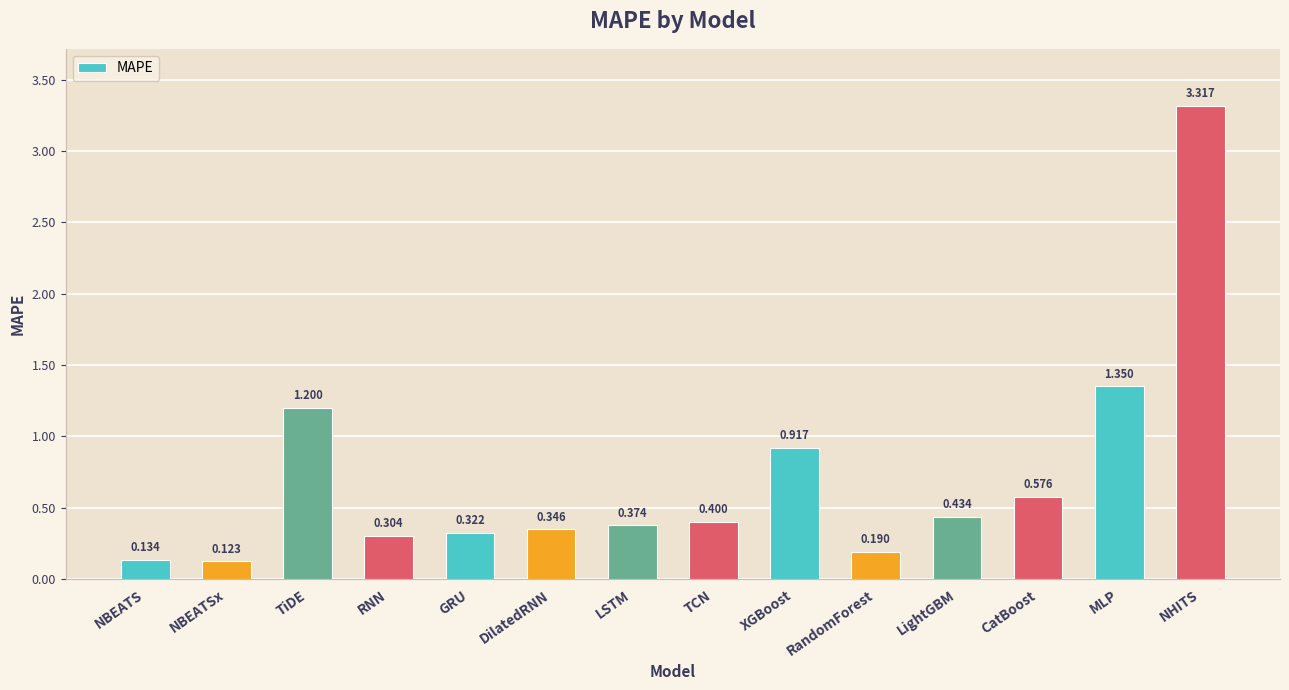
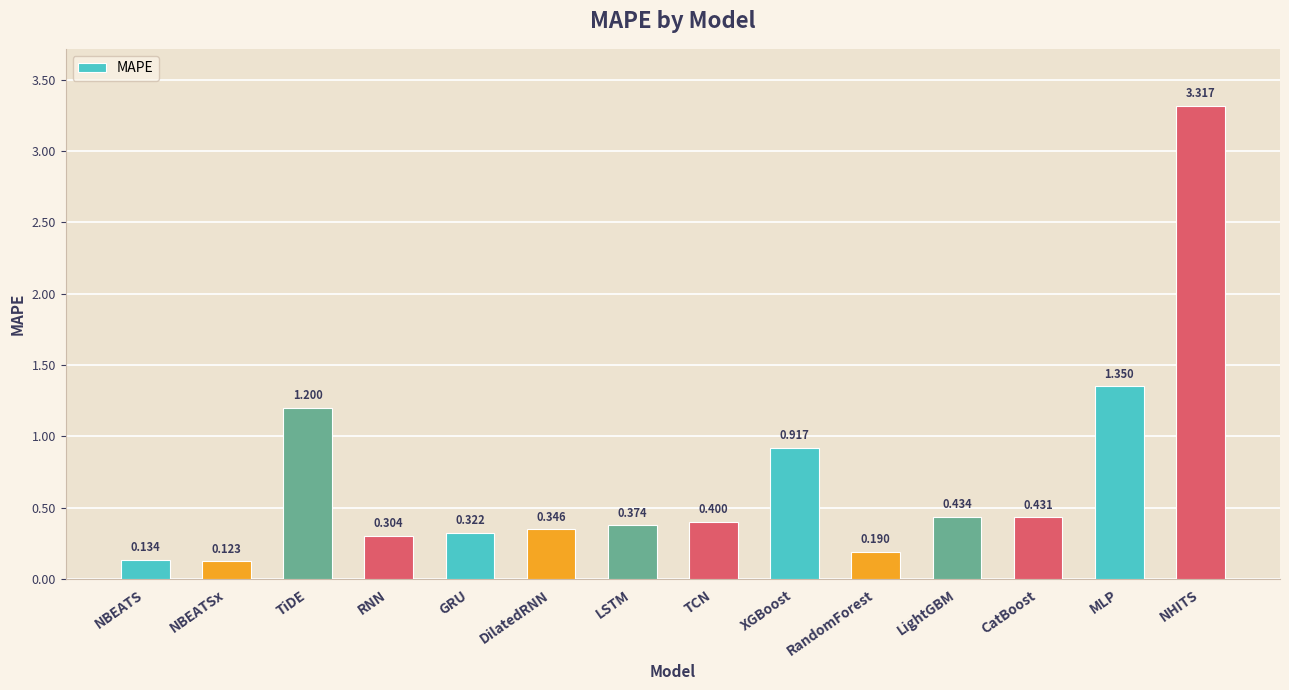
CatBoost: 0.576 -> 0.431
